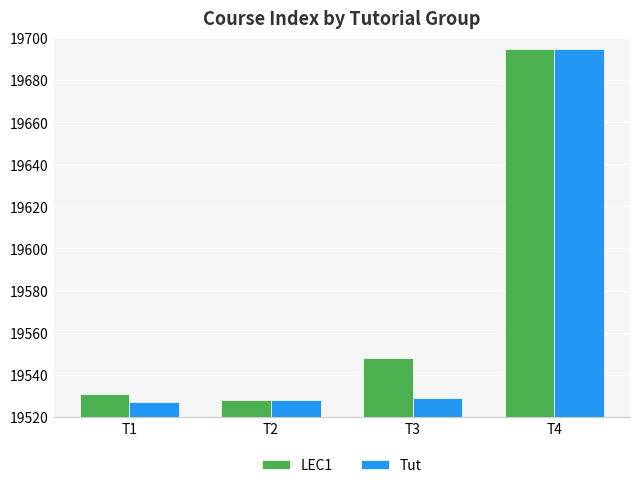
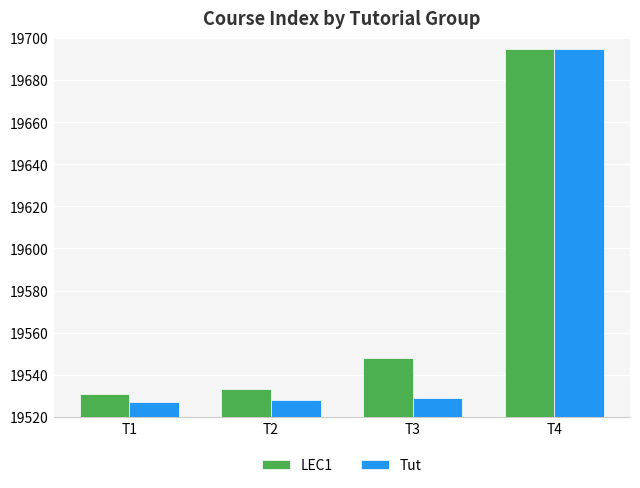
LEC1, T2: 19528 -> 19533
